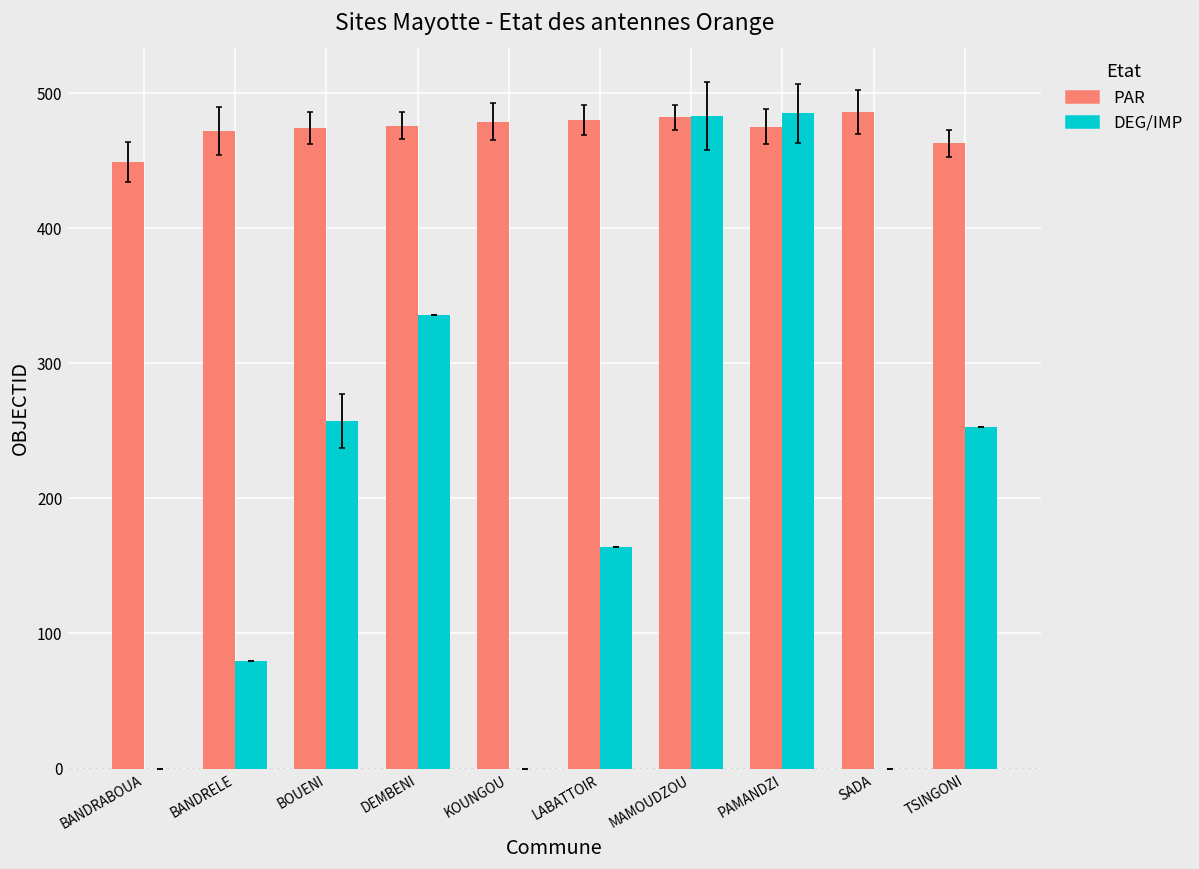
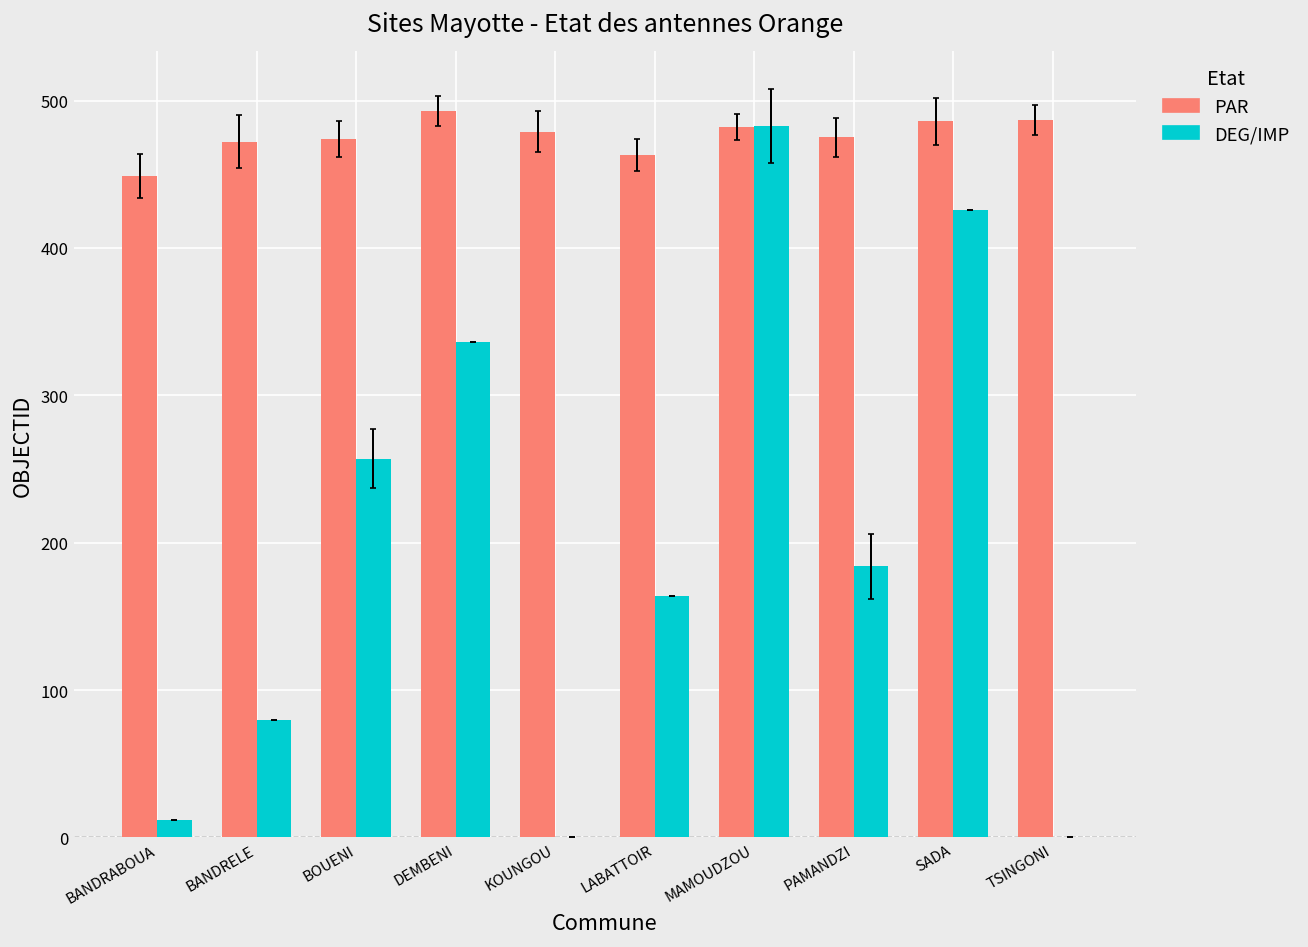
DEG/IMP, BANDRABOUA: 0 -> 12
PAR, DEMBENI: 476 -> 493
PAR, LABATTOIR: 480 -> 463
DEG/IMP, PAMANDZI: 485 -> 184
DEG/IMP, SADA: 0 -> 426
PAR, TSINGONI: 463 -> 487
DEG/IMP, TSINGONI: 253 -> 0
